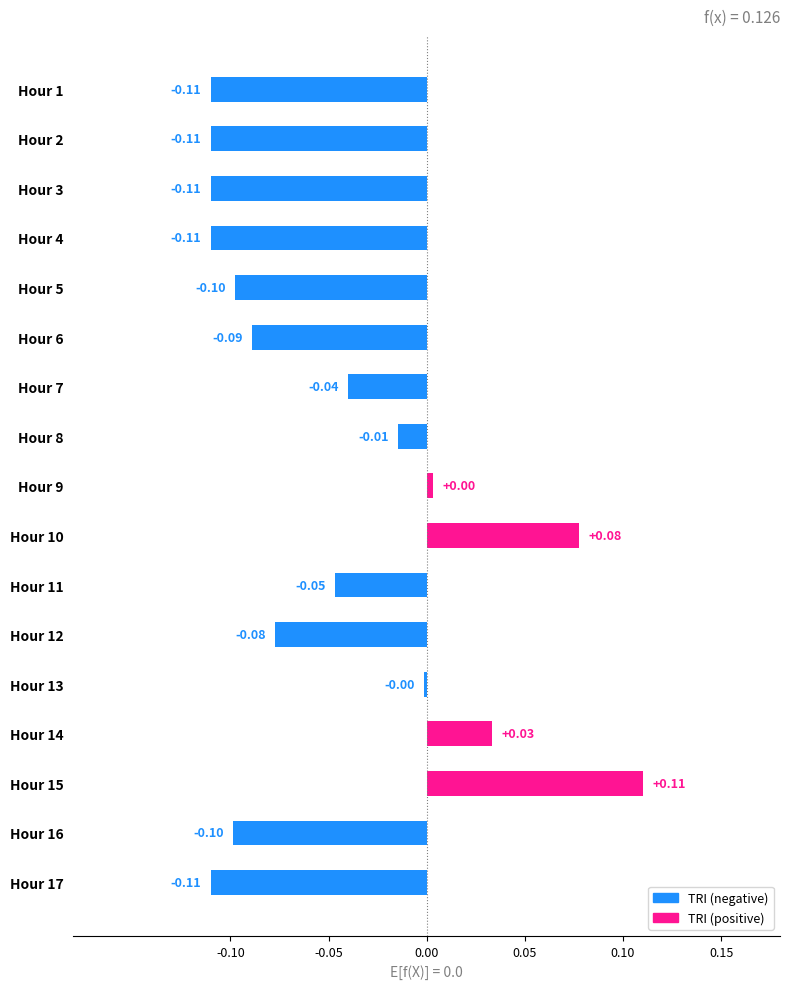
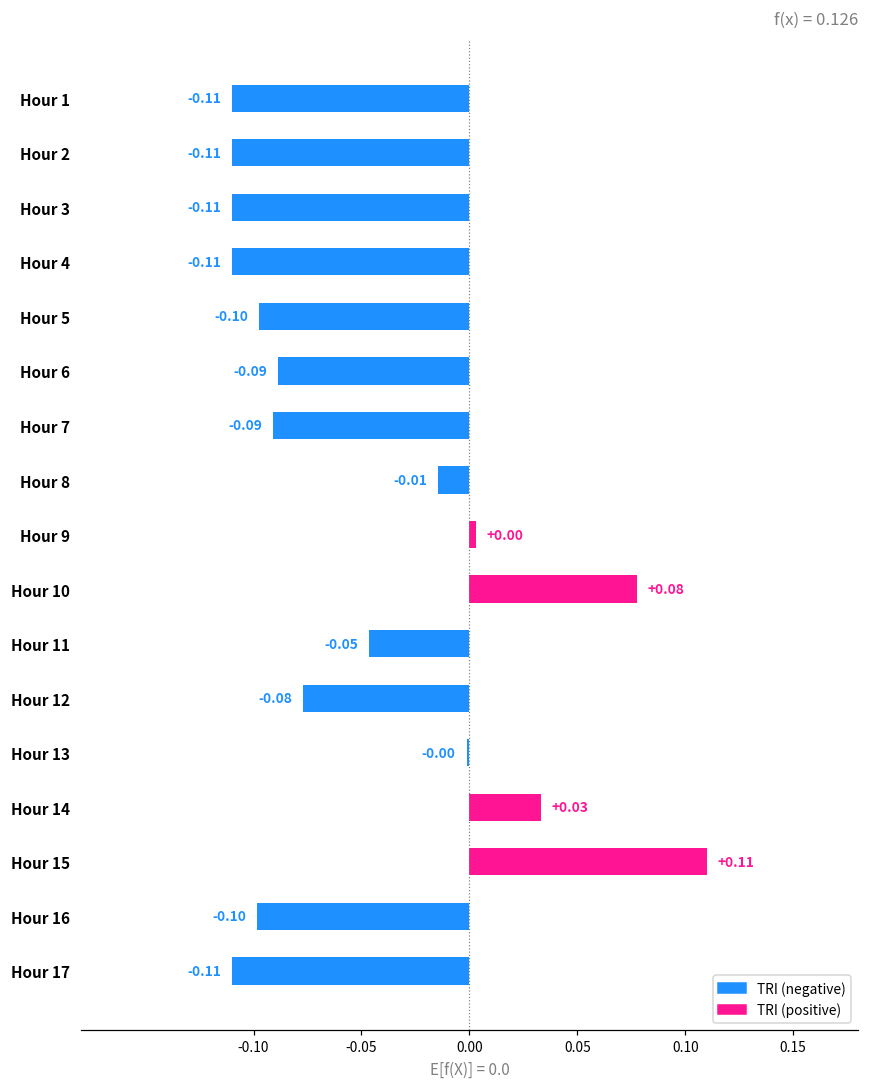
Hour 7: -0.04 -> -0.09
